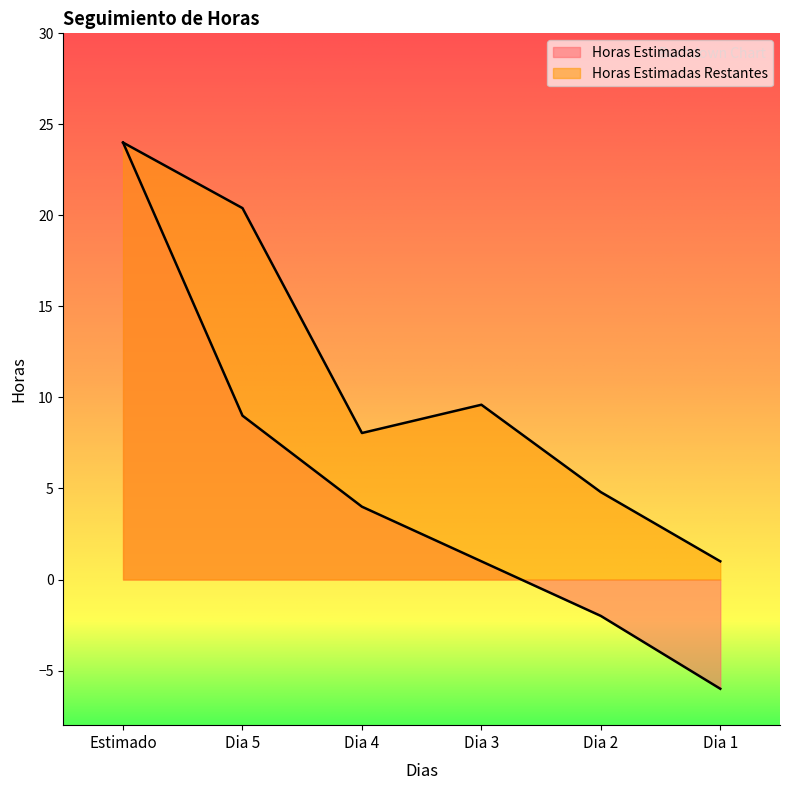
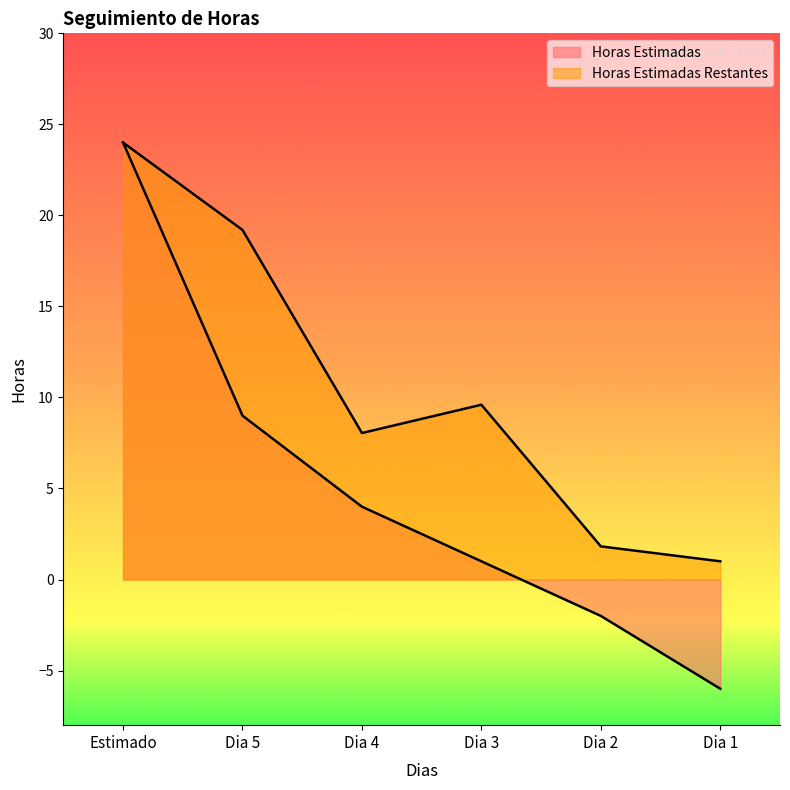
Horas Estimadas Restantes, Dia 5: 20.4 -> 19.2
Horas Estimadas Restantes, Dia 2: 4.8 -> 1.8
